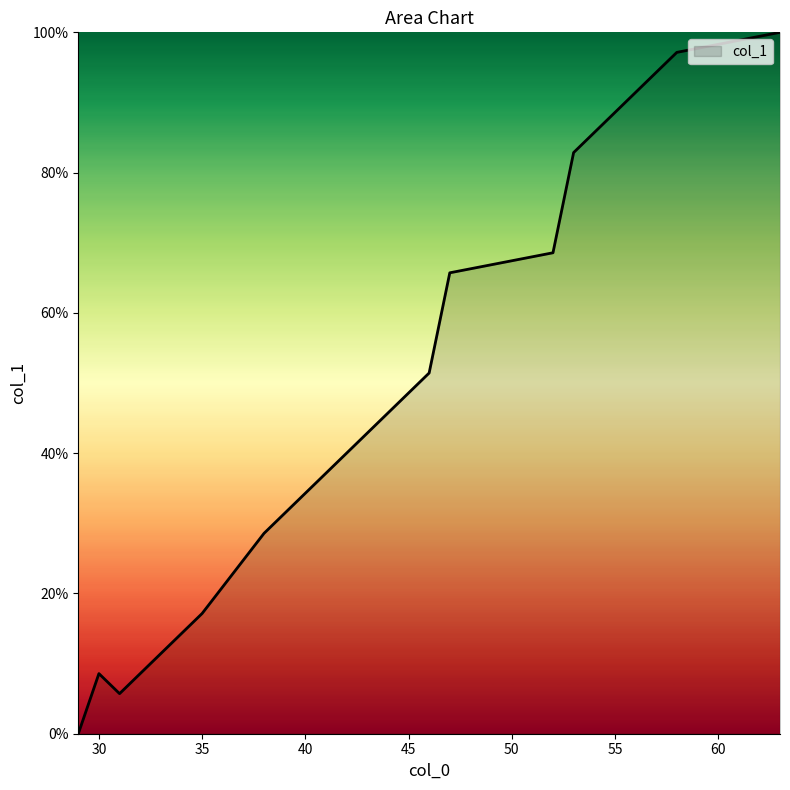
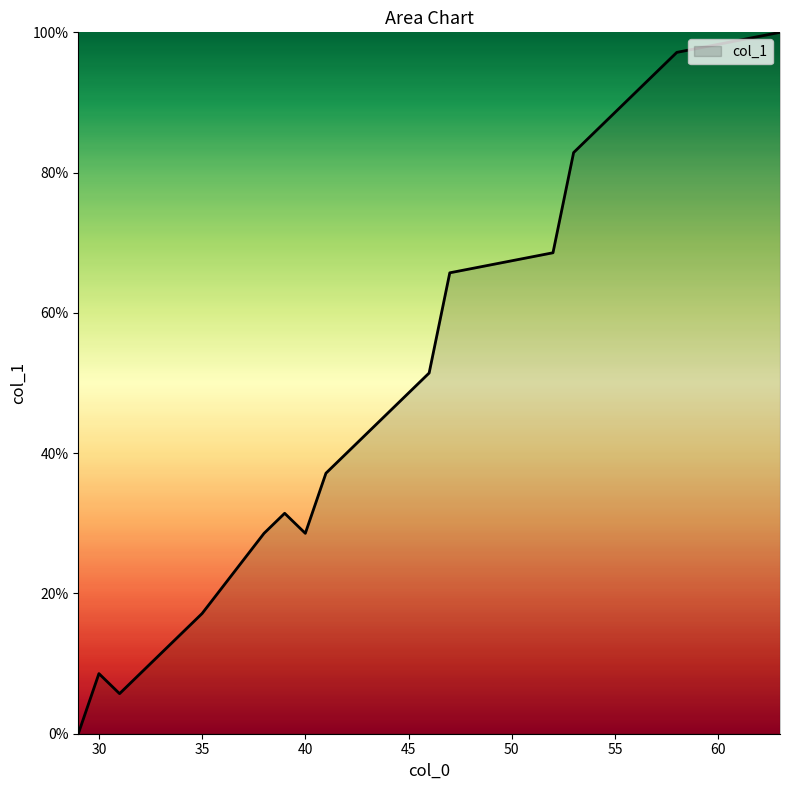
40: 34% -> 29%
